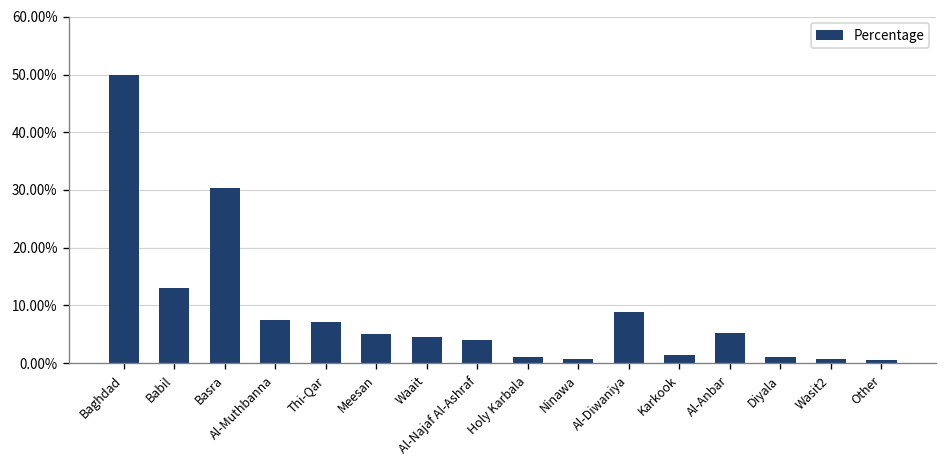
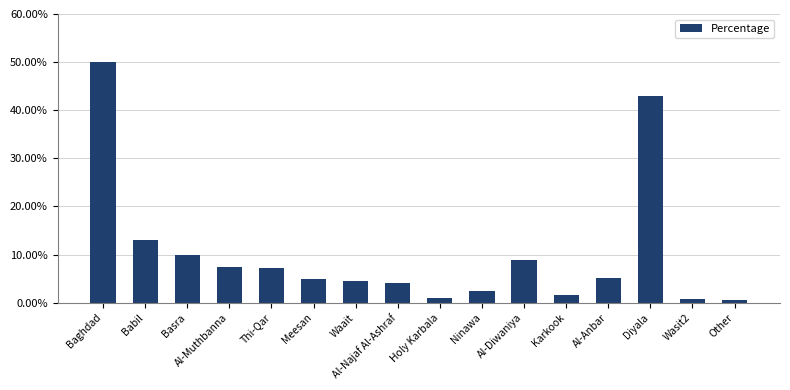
Basra: 30% -> 10%
Ninawa: 1% -> 3%
Diyala: 1% -> 43%
